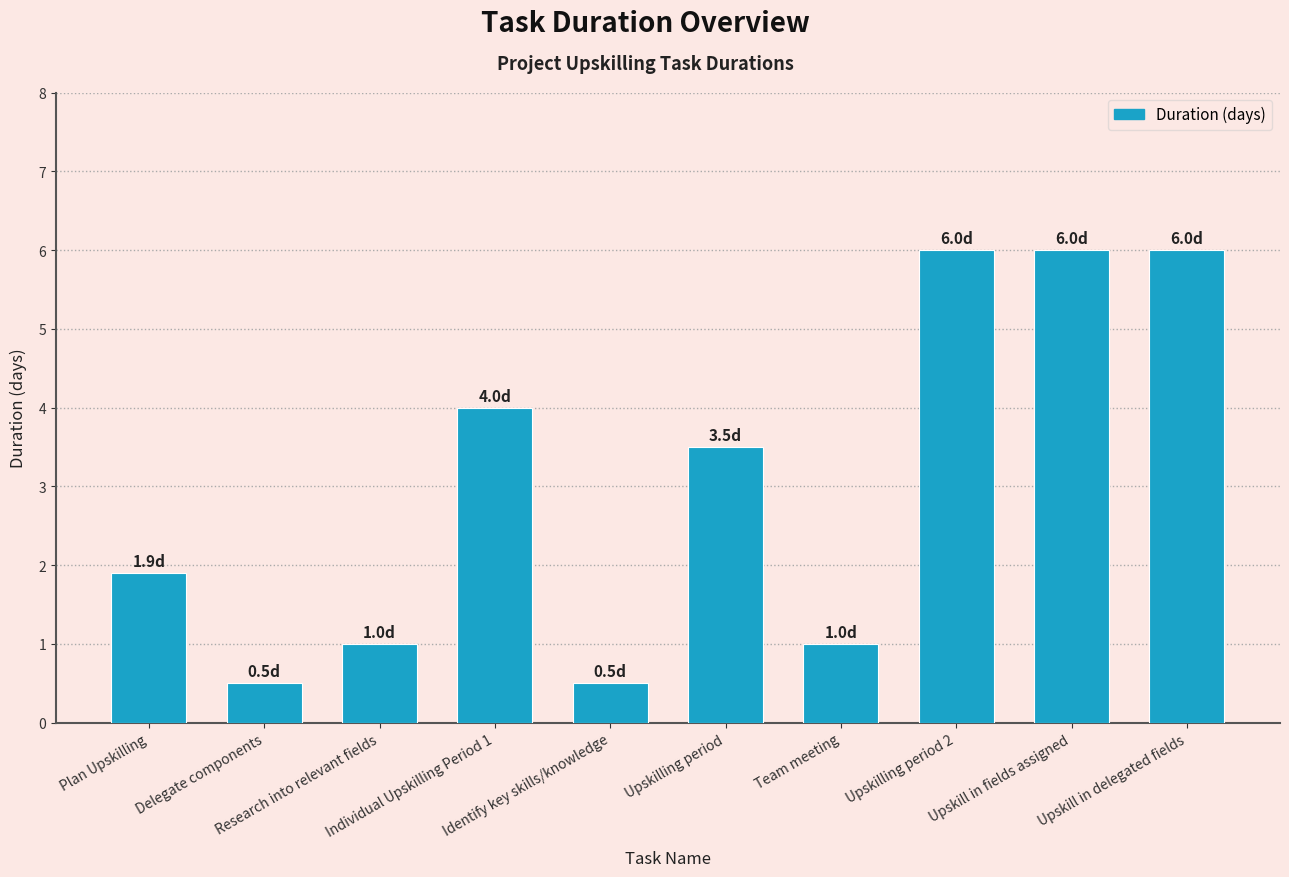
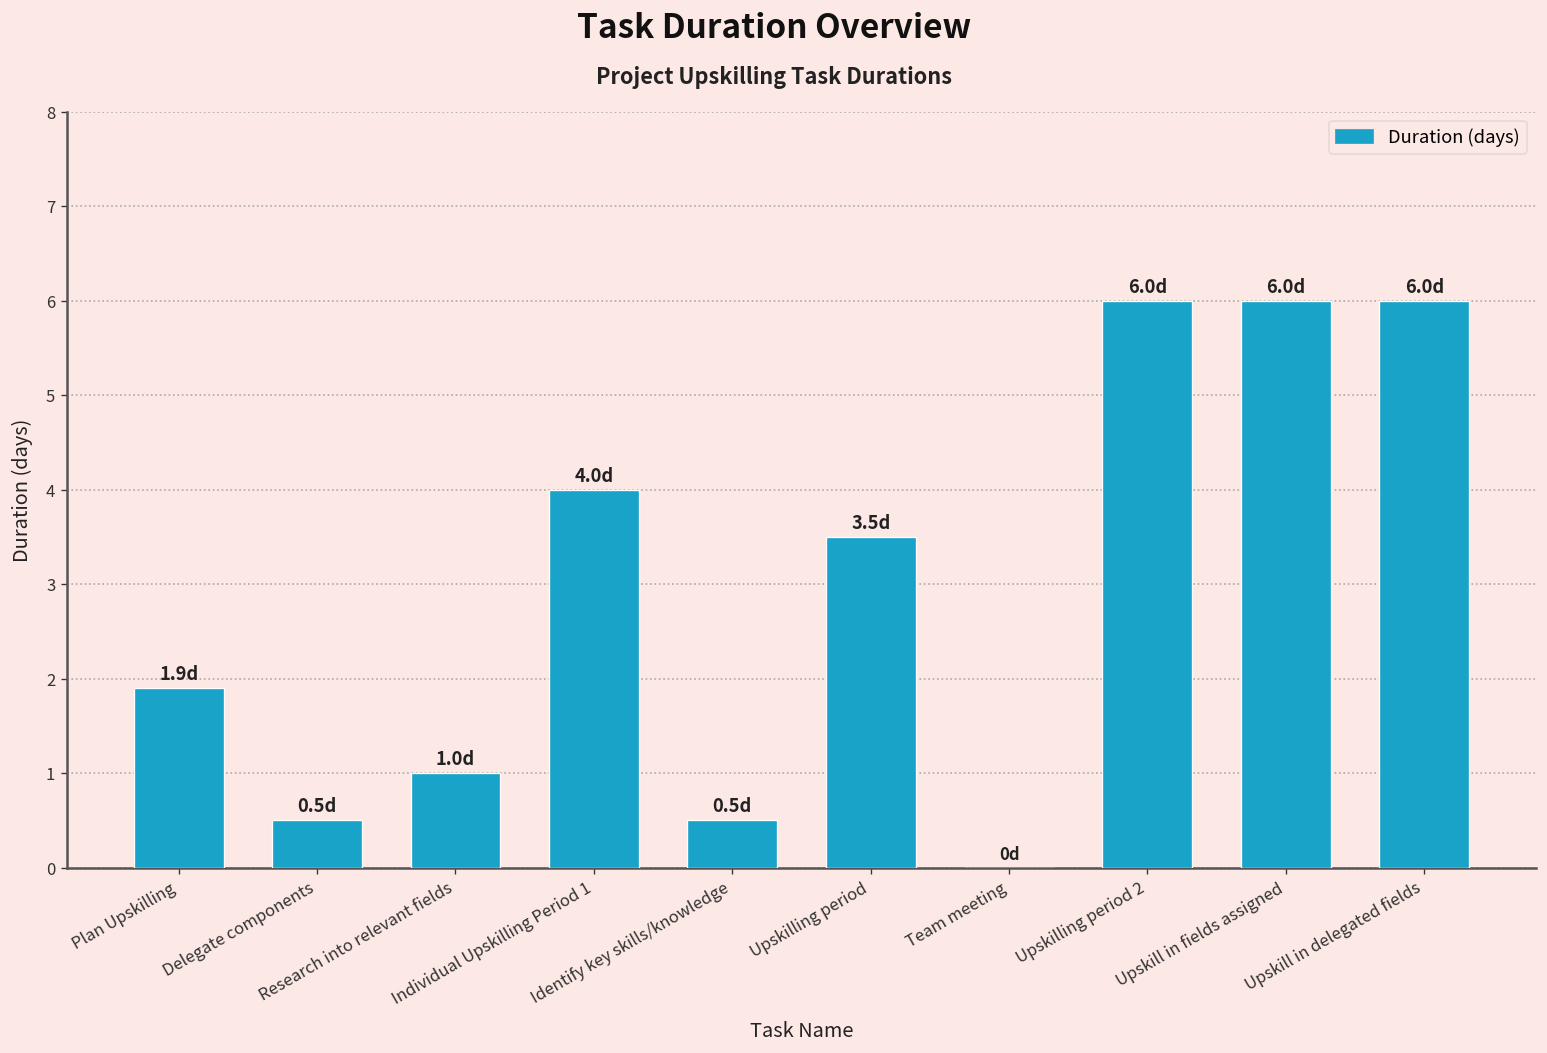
Team meeting: 1.0d -> 0d
